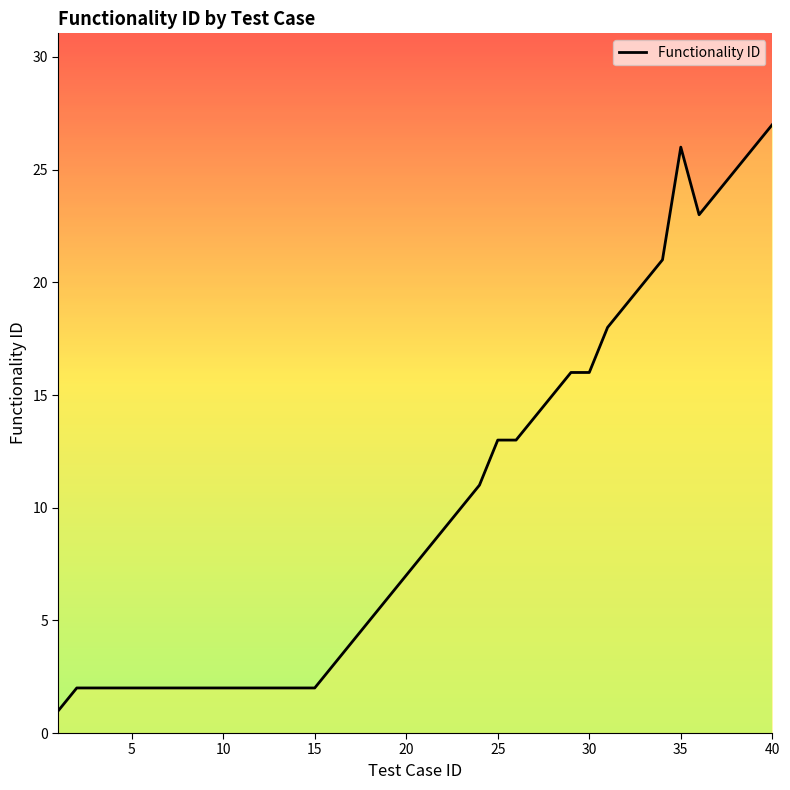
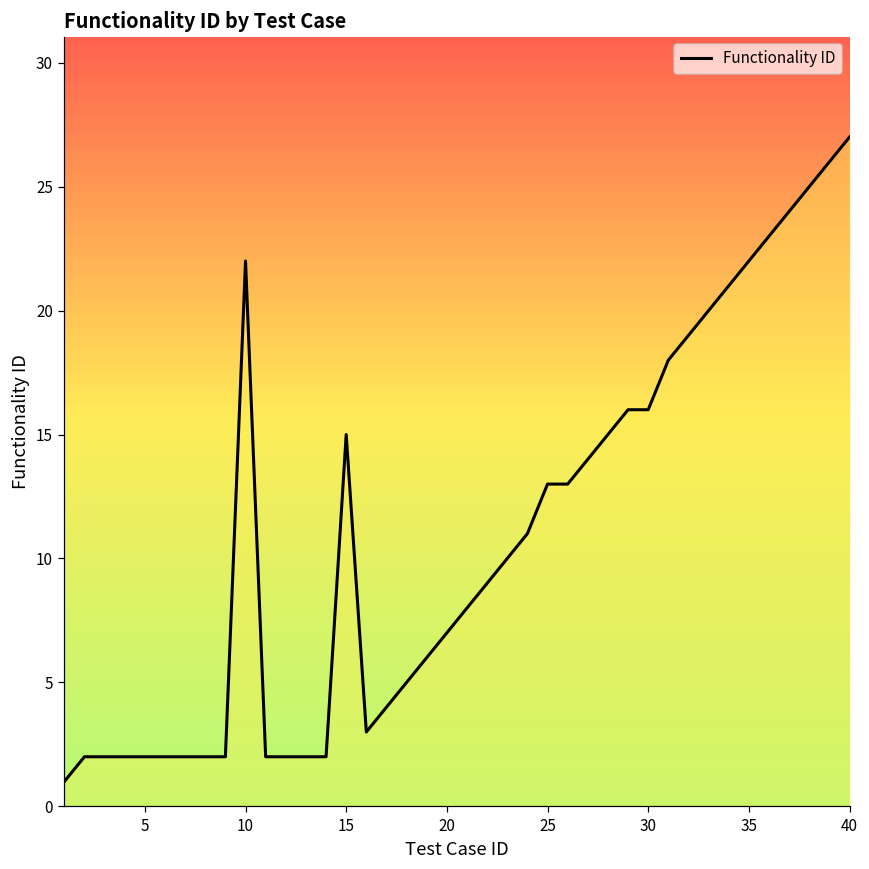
10: 2 -> 22
15: 2 -> 15
35: 26 -> 22
